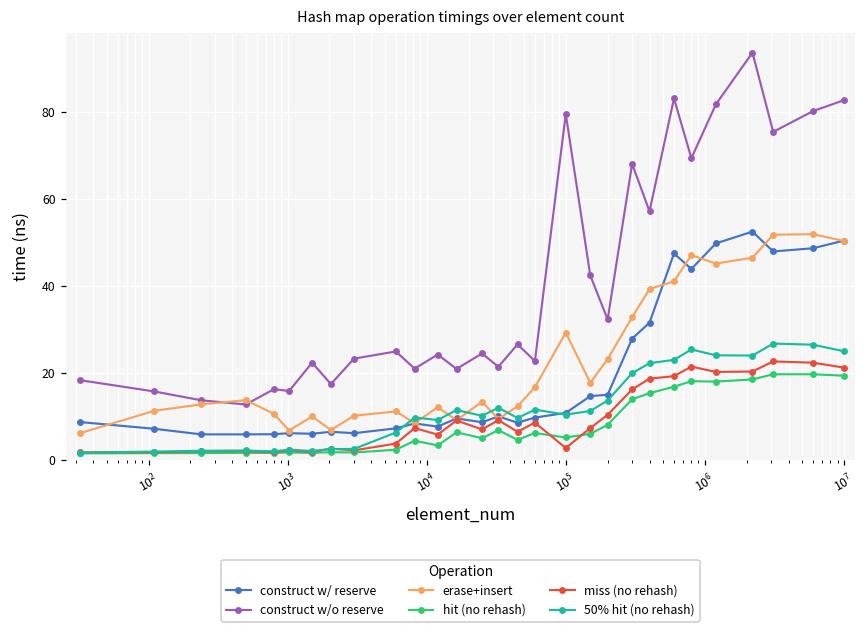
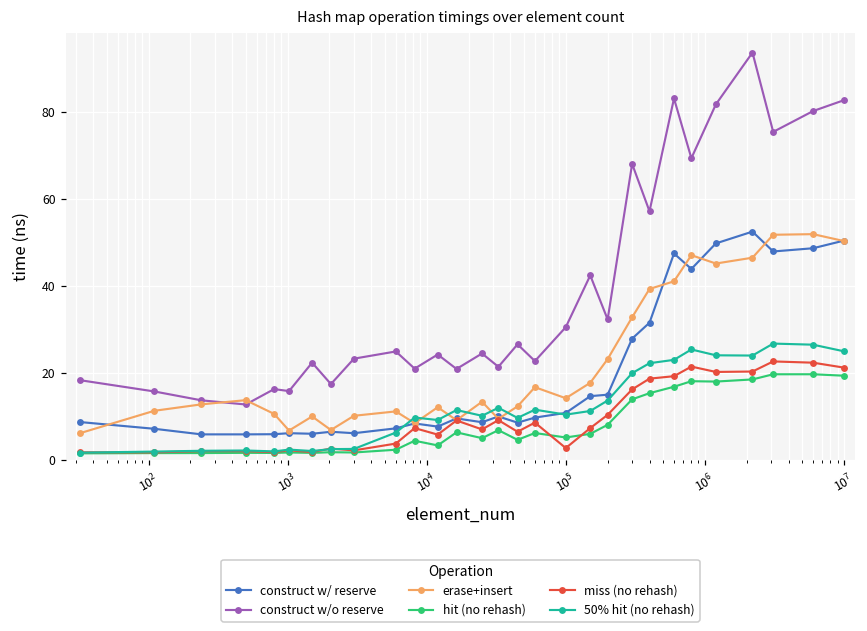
construct w/o reserve, 10^5: 80 -> 30
erase+insert, 10^5: 29 -> 14
